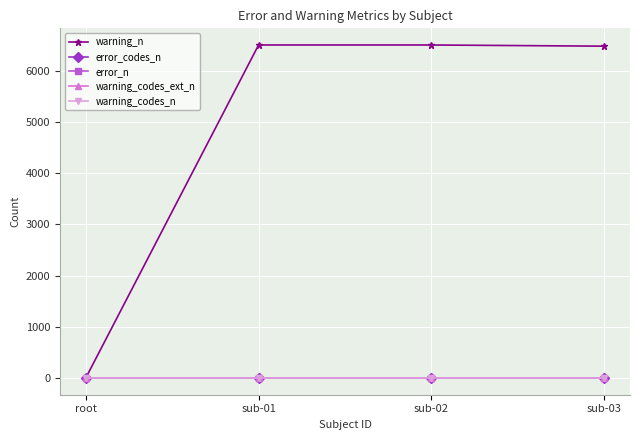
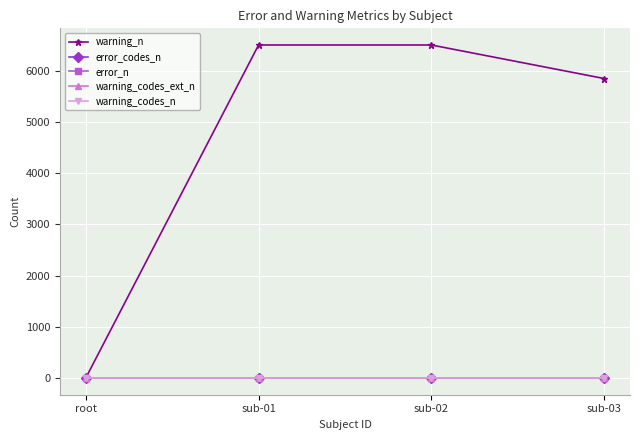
warning_n, sub-03: 6500 -> 5800
